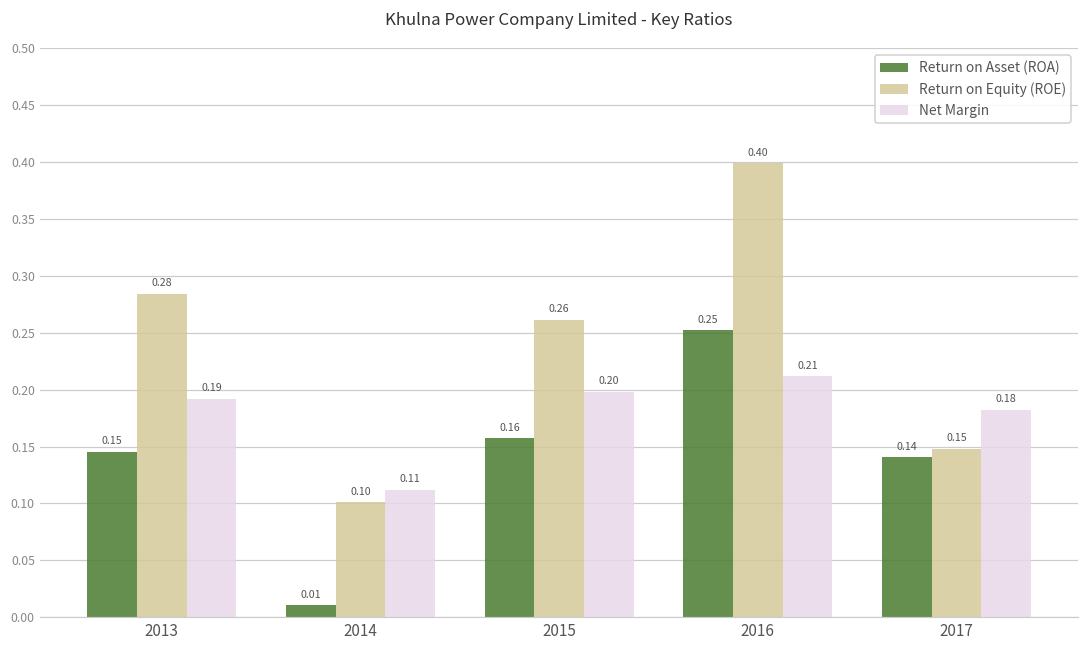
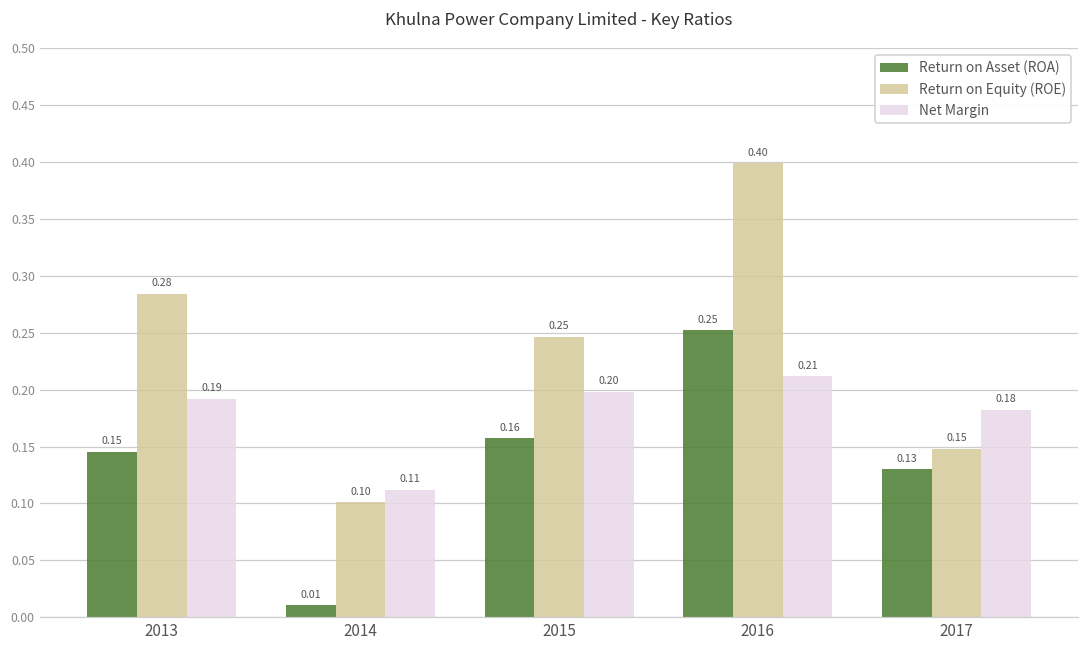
Return on Equity (ROE), 2015: 0.26 -> 0.25
Return on Asset (ROA), 2017: 0.14 -> 0.13
